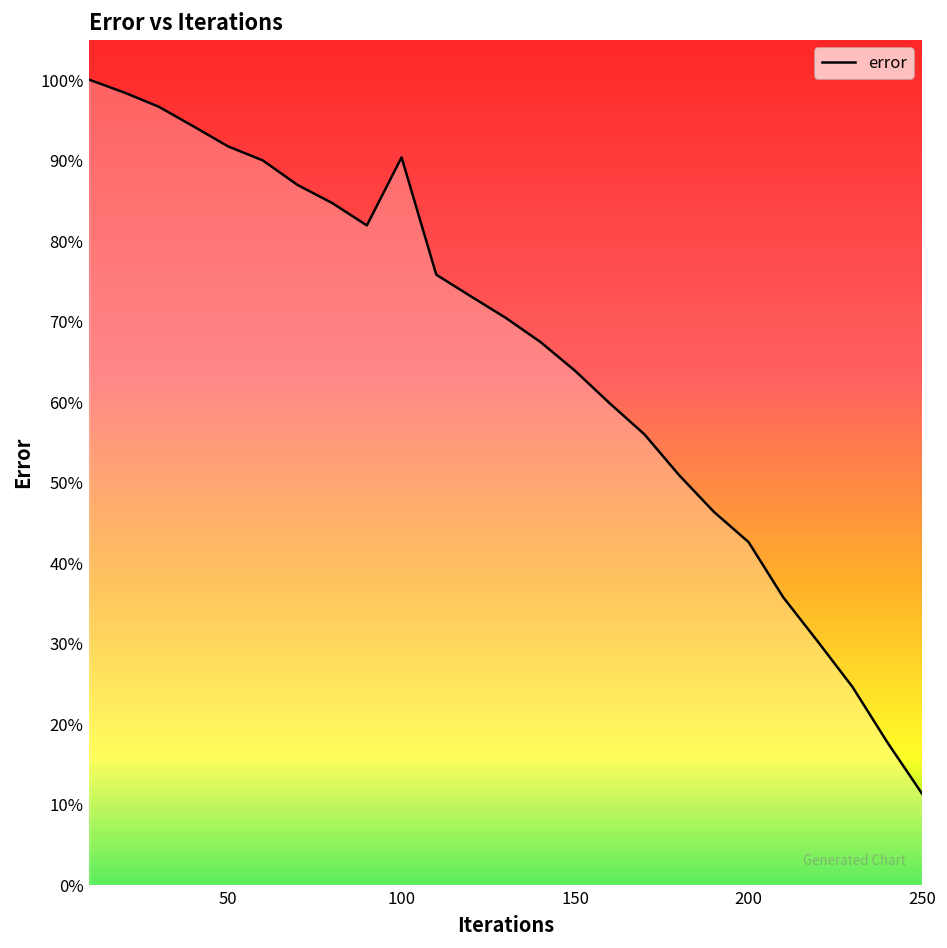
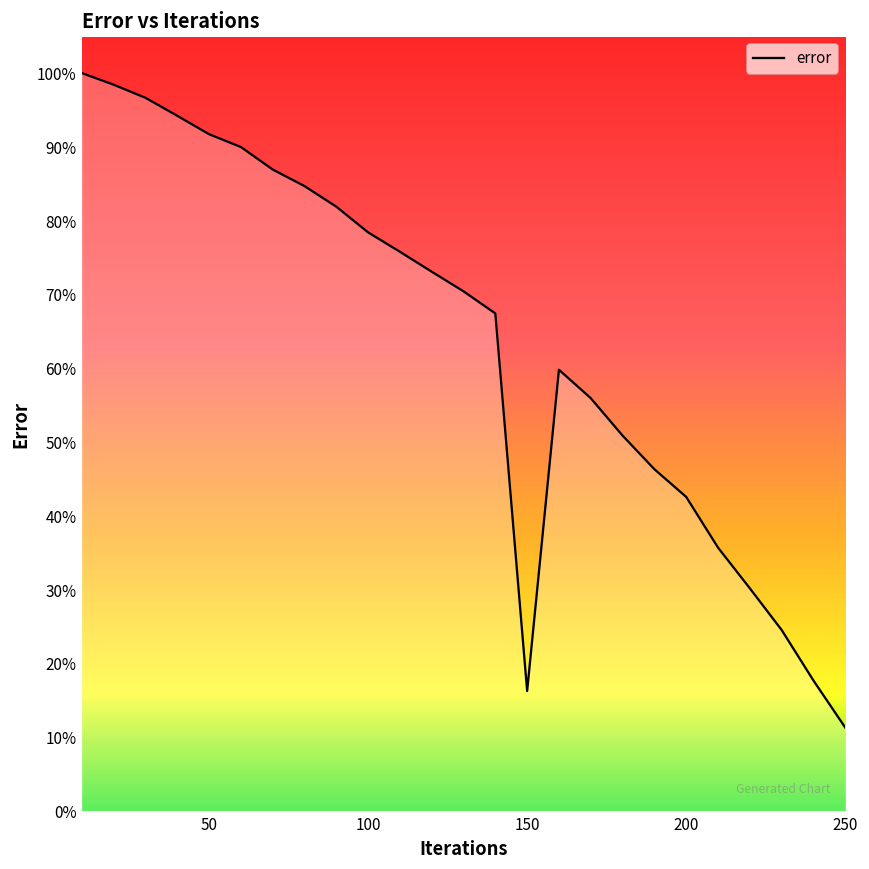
100: 90% -> 78%
150: 64% -> 16%
